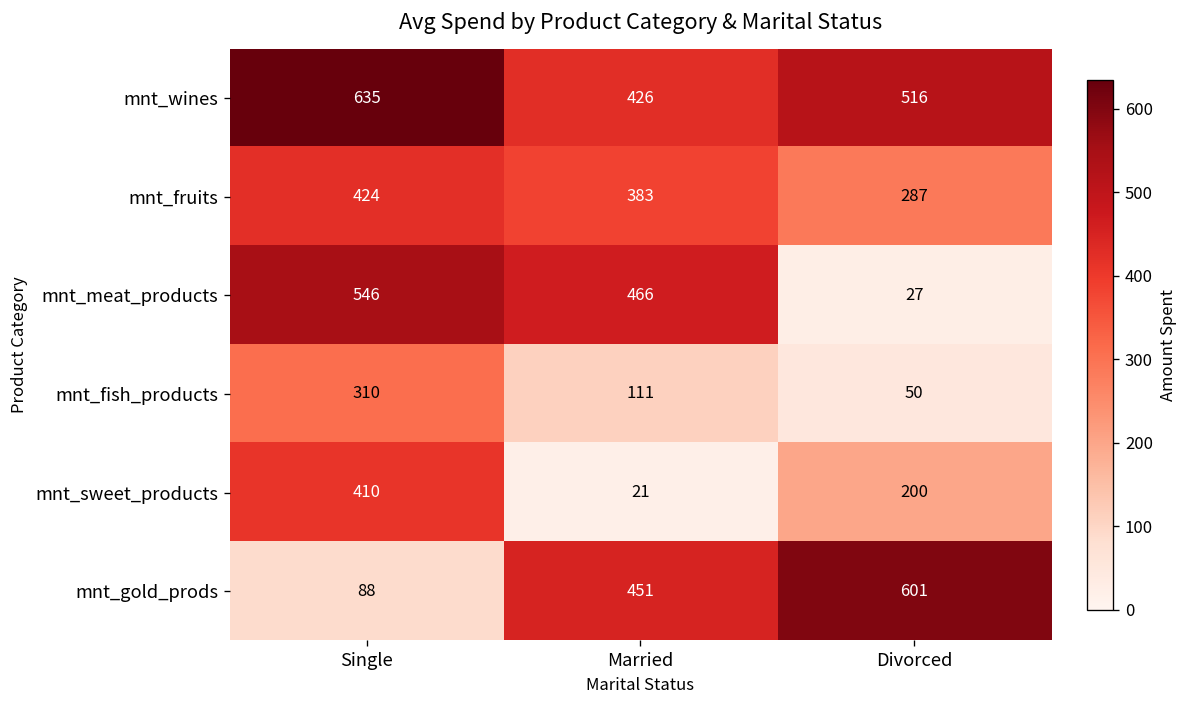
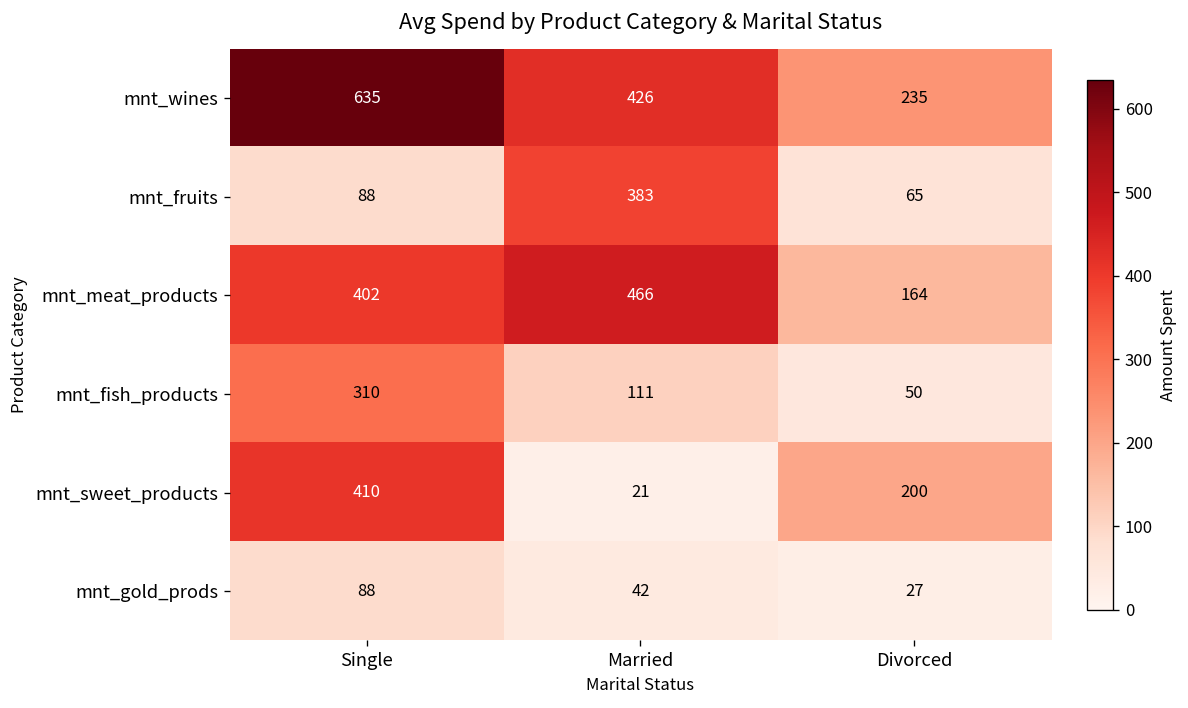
mnt_wines, Divorced: 516 -> 235
mnt_fruits, Single: 424 -> 88
mnt_fruits, Divorced: 287 -> 65
mnt_meat_products, Single: 546 -> 402
mnt_meat_products, Divorced: 27 -> 164
mnt_gold_prods, Married: 451 -> 42
mnt_gold_prods, Divorced: 601 -> 27
